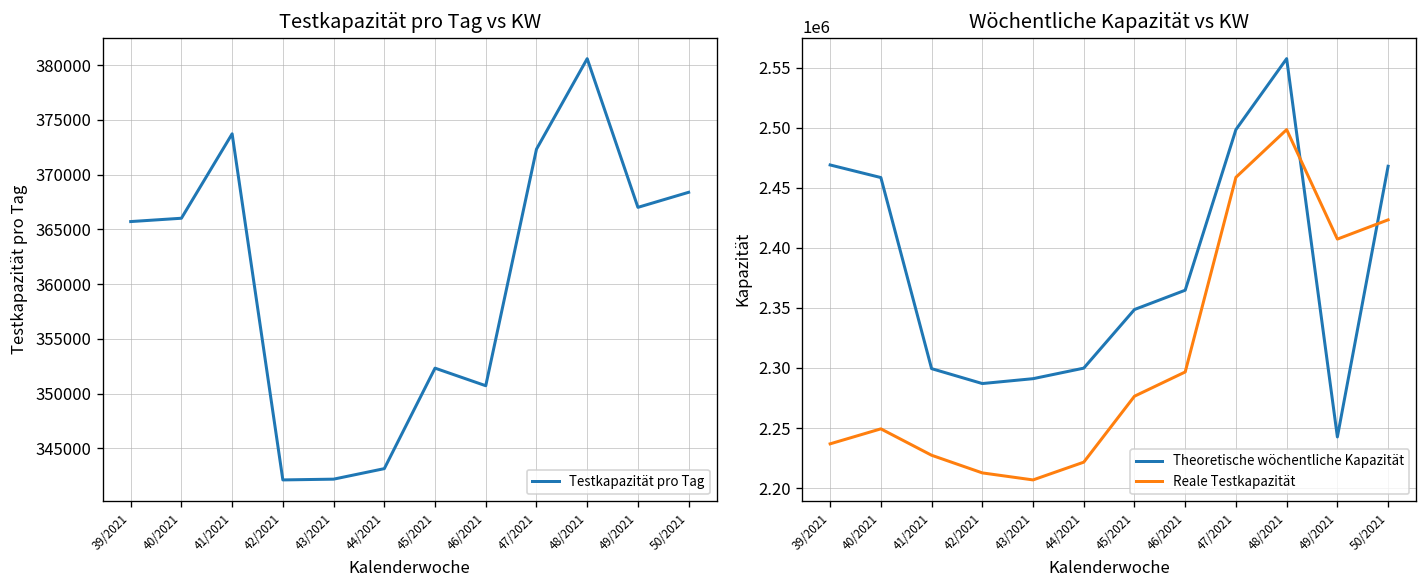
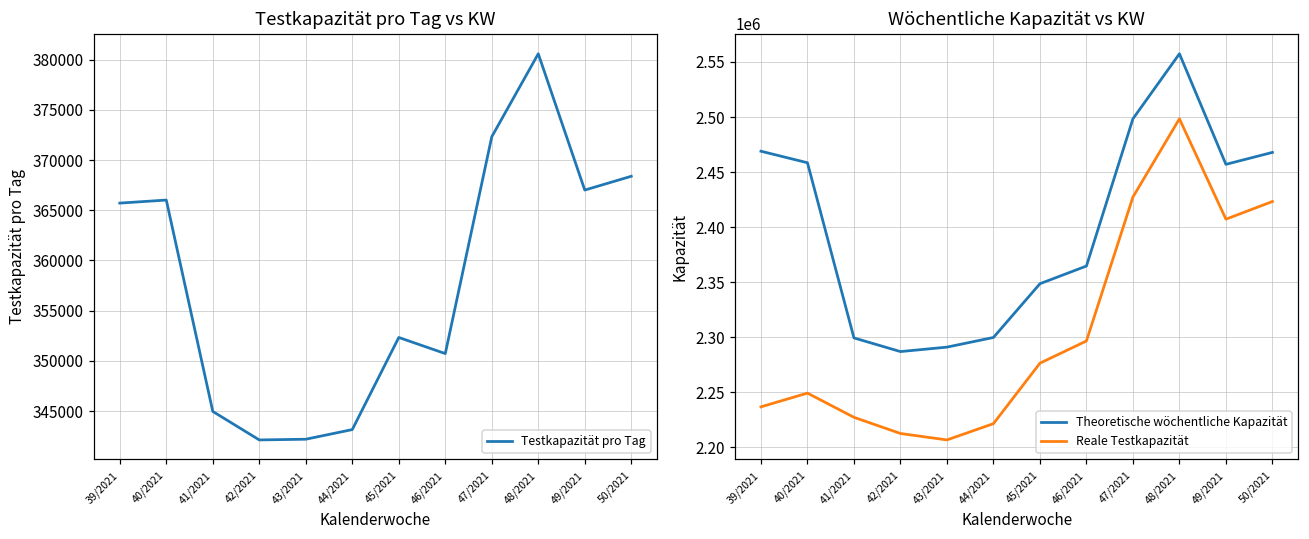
Testkapazität pro Tag vs KW, 41/2021: 374000 -> 345000
Wöchentliche Kapazität vs KW, Reale Testkapazität, 47/2021: 2459000 -> 2427000
Wöchentliche Kapazität vs KW, Theoretische wöchentliche Kapazität, 49/2021: 2243000 -> 2457000
